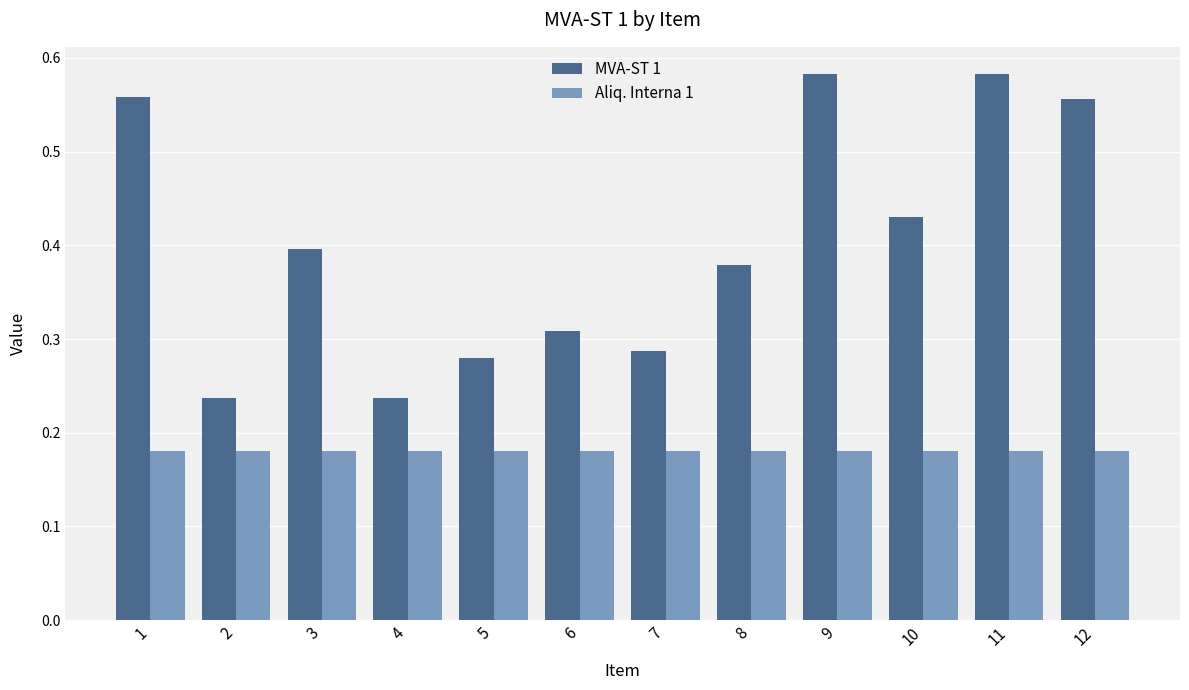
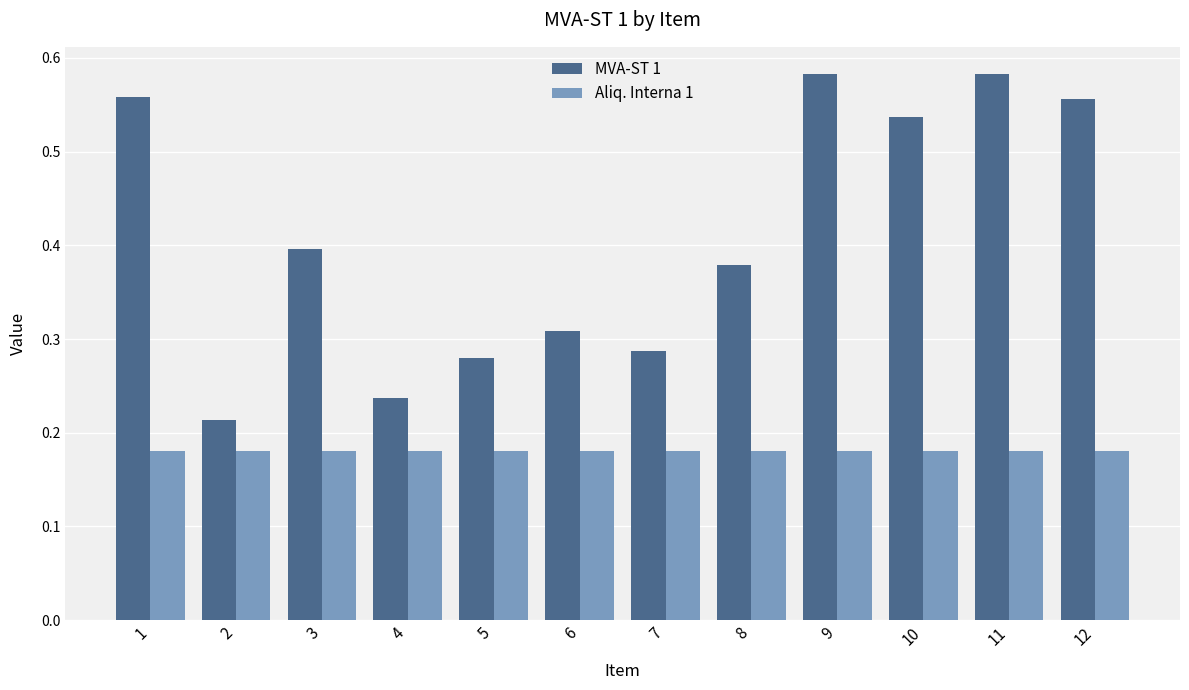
MVA-ST 1, 2: 0.24 -> 0.21
MVA-ST 1, 10: 0.43 -> 0.54
